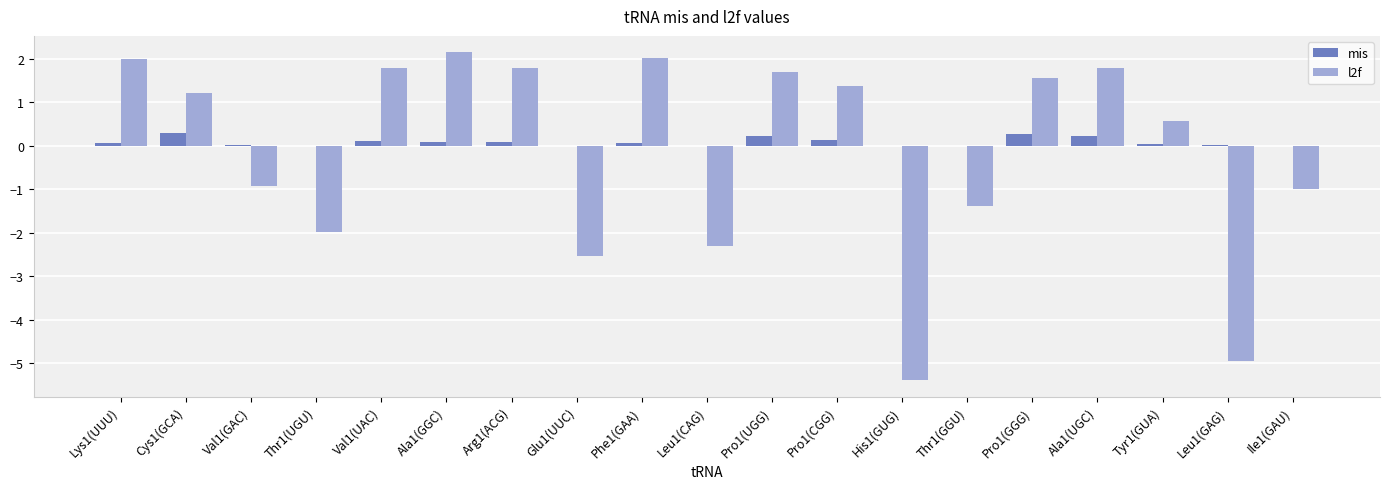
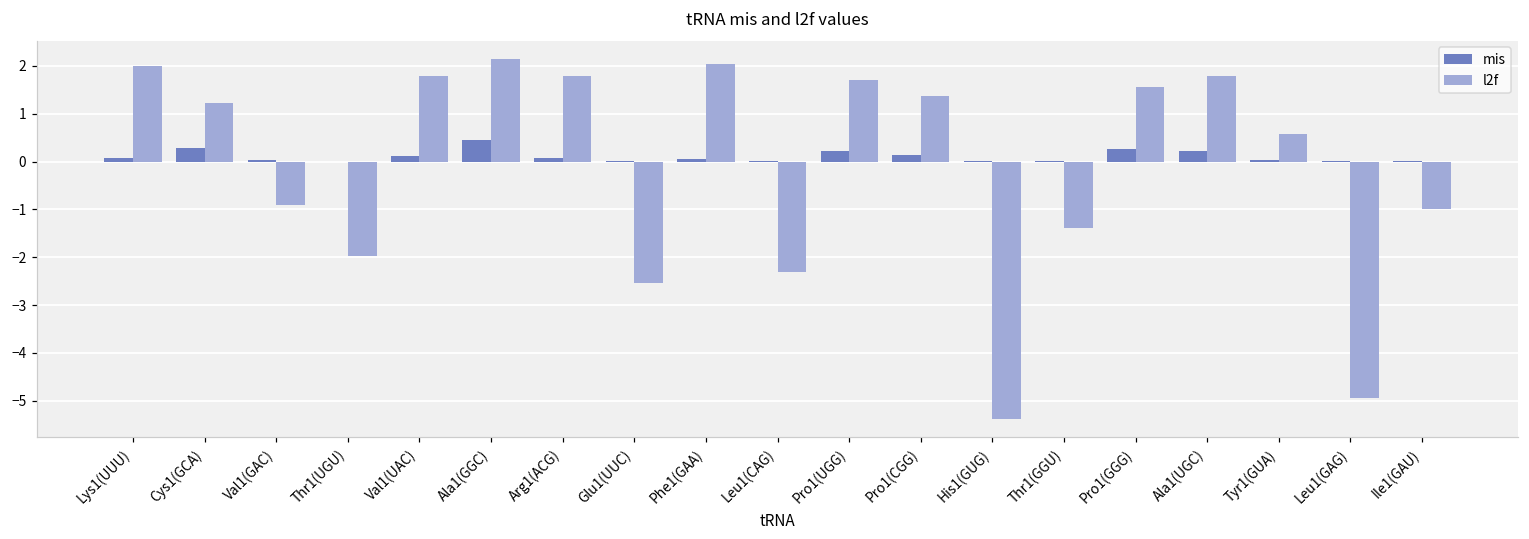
mis, Ala1(GGC): 0.1 -> 0.5
